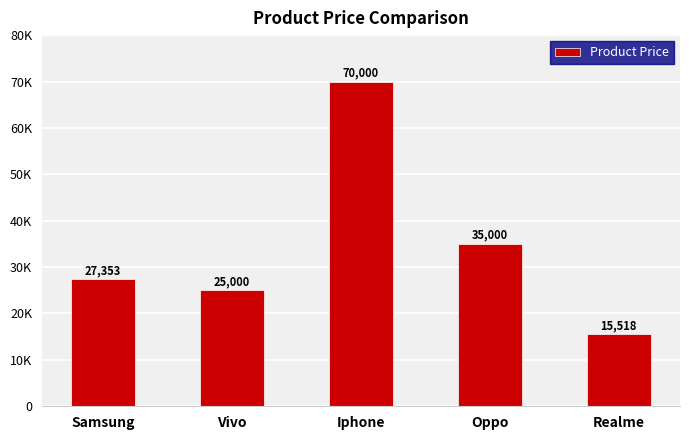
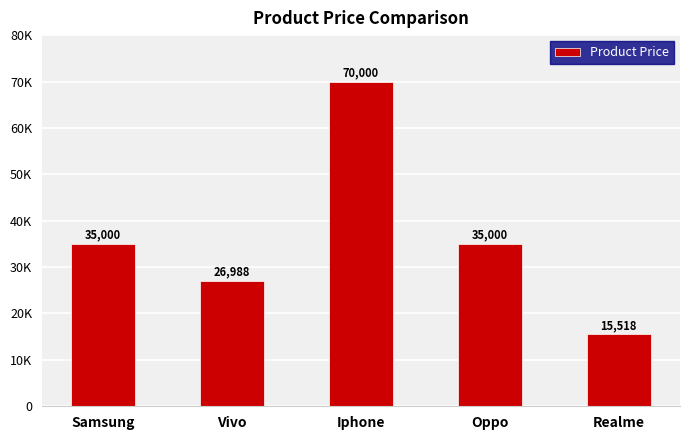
Samsung: 27,353 -> 35,000
Vivo: 25,000 -> 26,988
